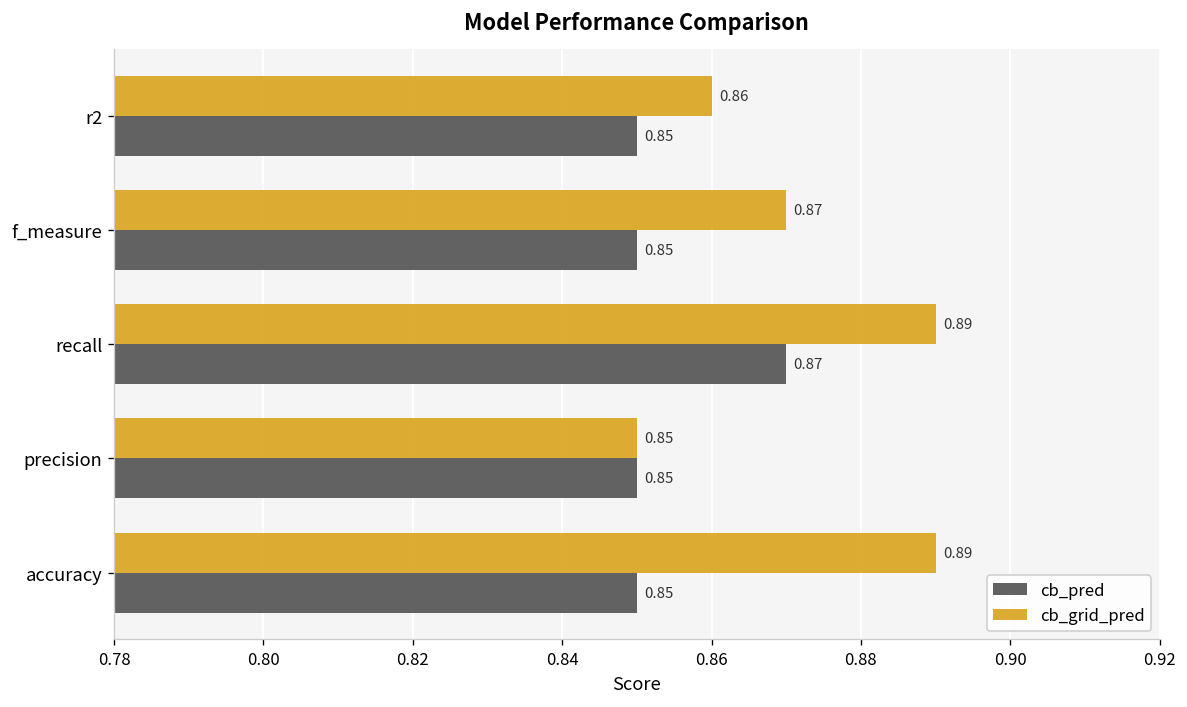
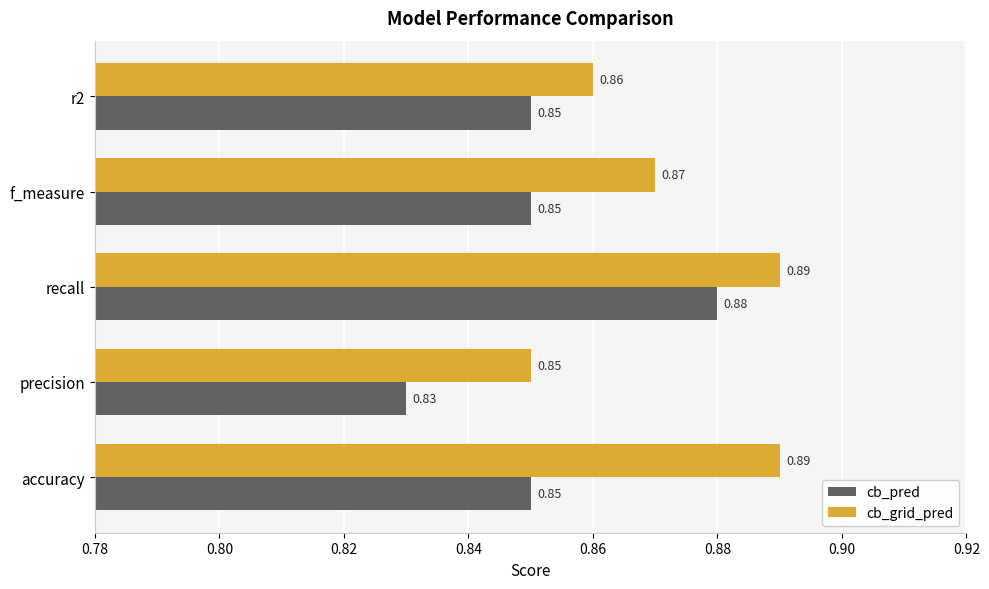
cb_pred, recall: 0.87 -> 0.88
cb_pred, precision: 0.85 -> 0.83
